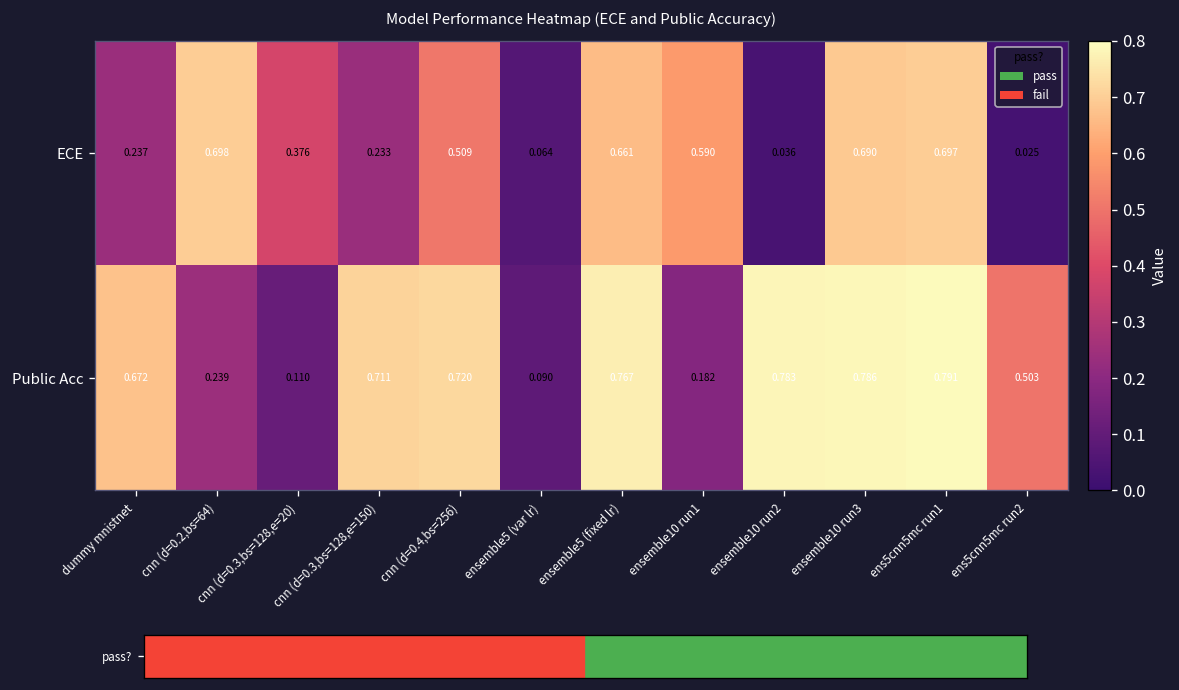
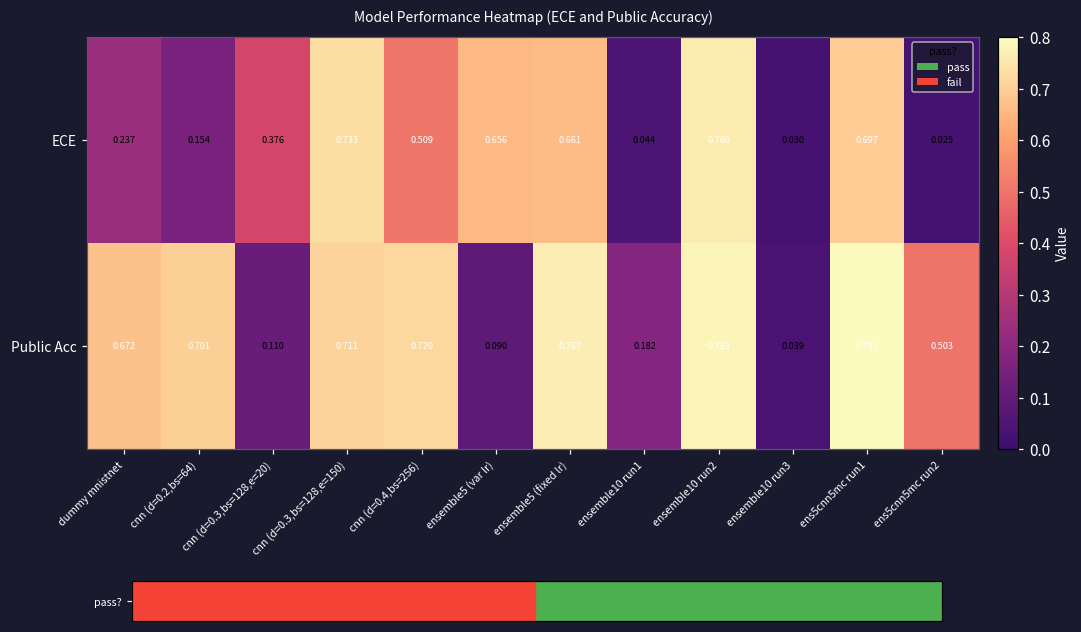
ECE, cnn (d=0.2,bs=64): 0.698 -> 0.154
ECE, cnn (d=0.3,bs=128,e=150): 0.233 -> 0.733
ECE, ensemble5 (var lr): 0.064 -> 0.656
ECE, ensemble10 run1: 0.590 -> 0.044
ECE, ensemble10 run2: 0.036 -> 0.760
ECE, ensemble10 run3: 0.690 -> 0.030
Public Acc, cnn (d=0.2,bs=64): 0.239 -> 0.701
Public Acc, ensemble10 run3: 0.786 -> 0.039
